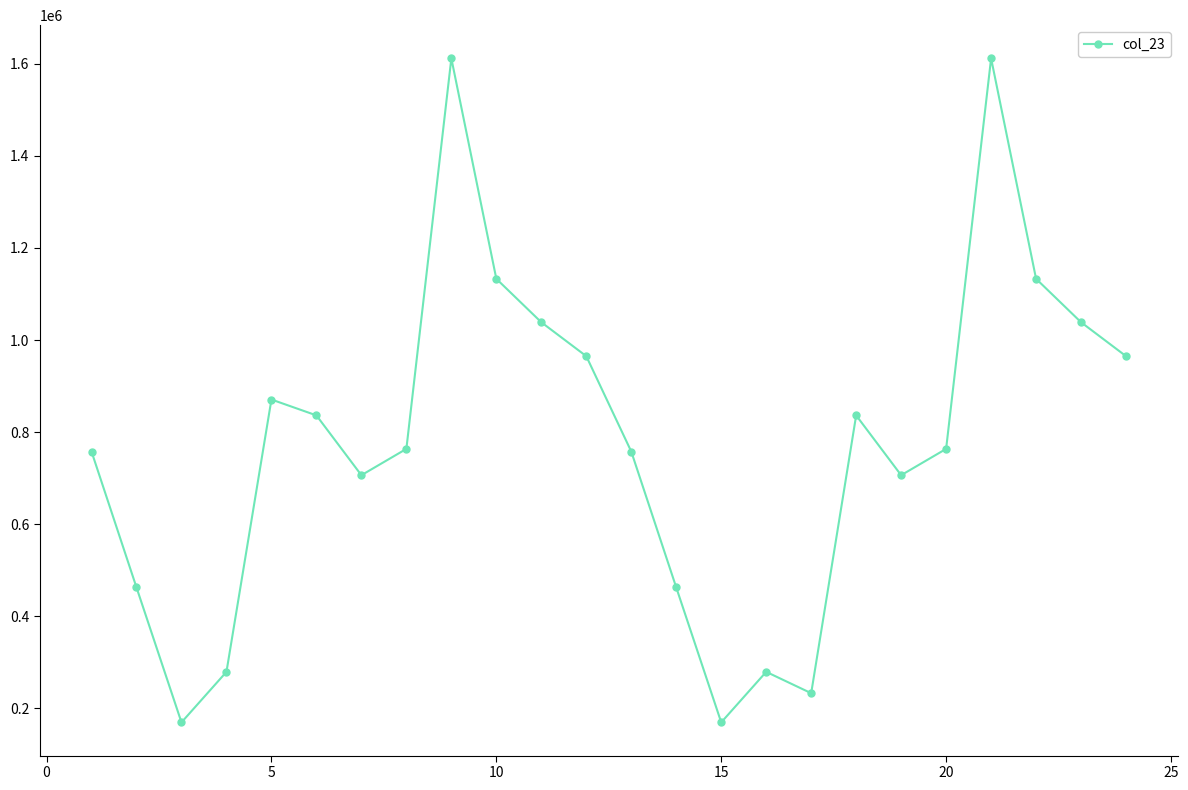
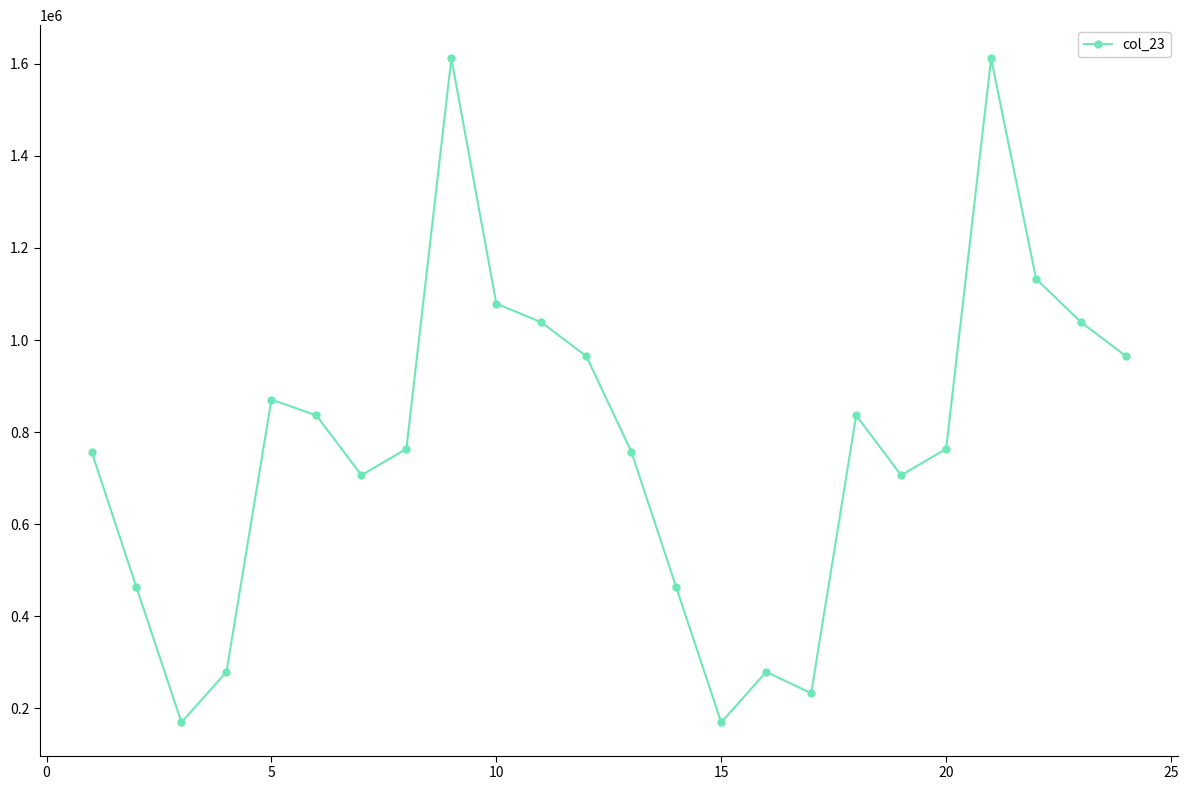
10: 1130000 -> 1080000
